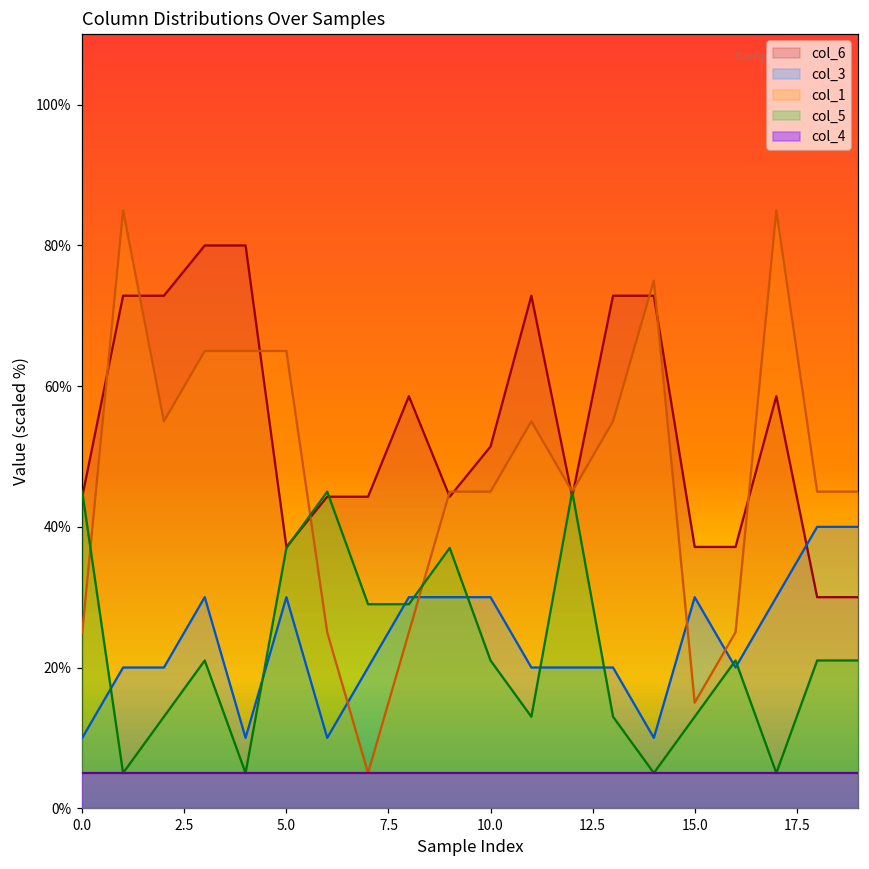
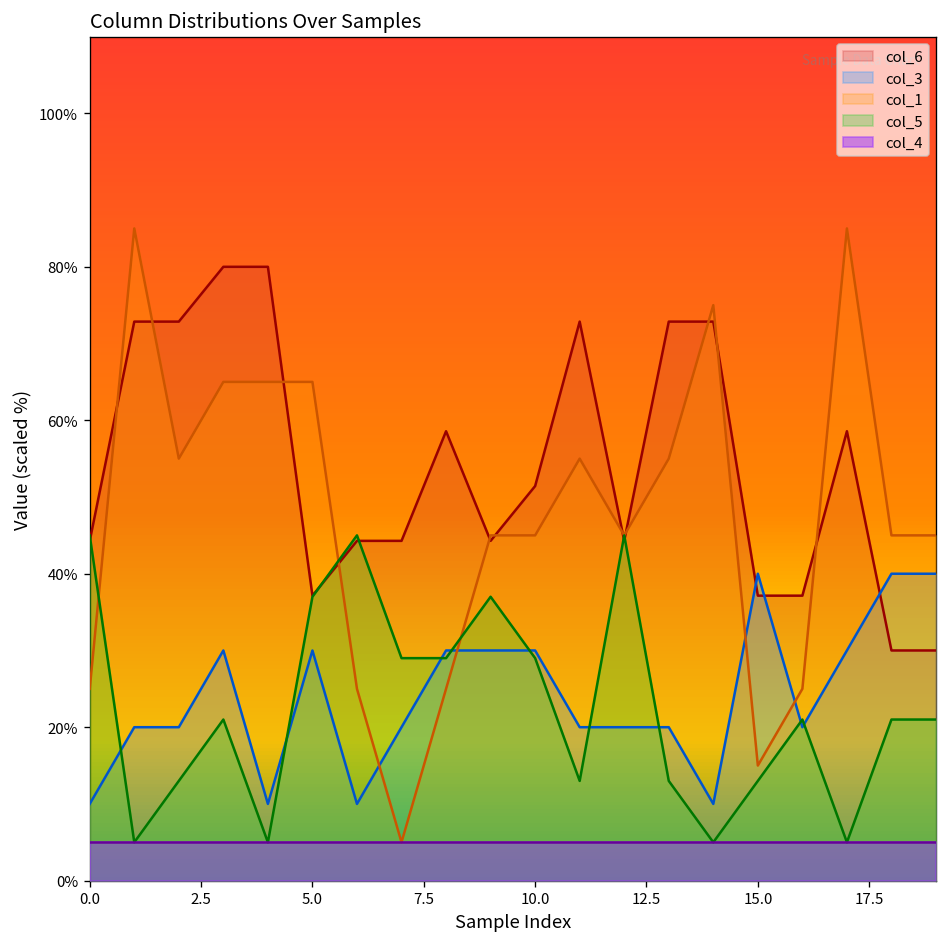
col_5, 10.0: 21% -> 29%
col_3, 15.0: 30% -> 40%
